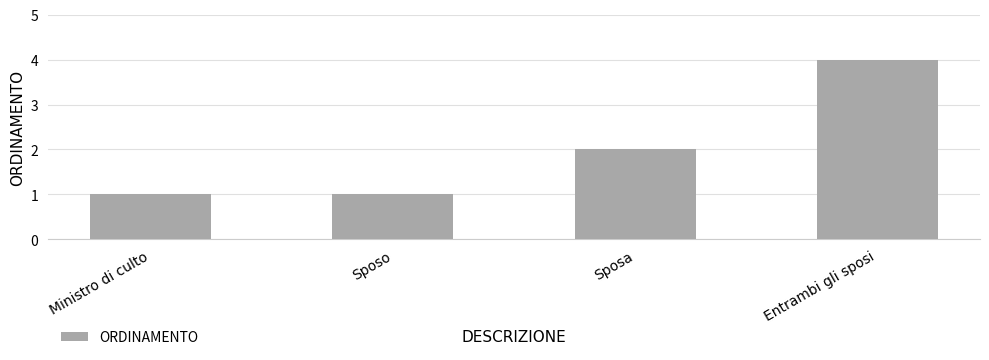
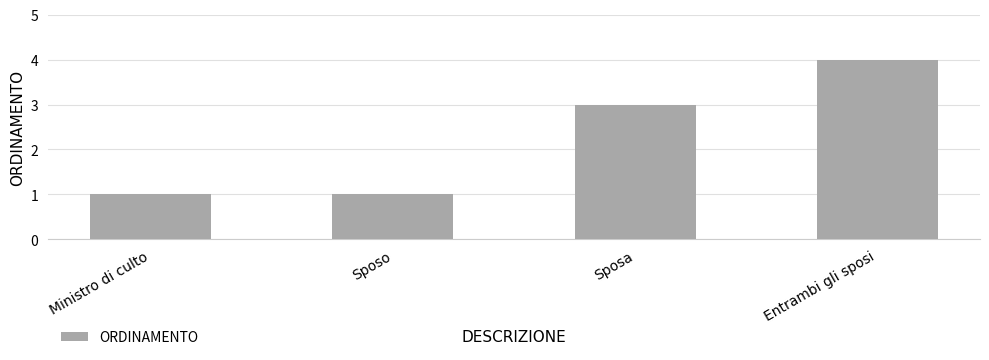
Sposa: 2 -> 3
